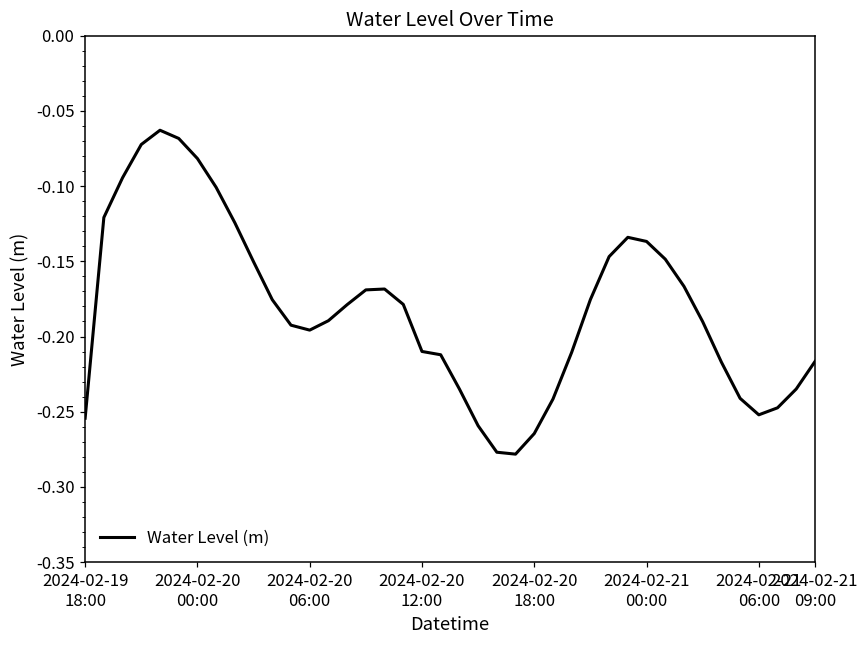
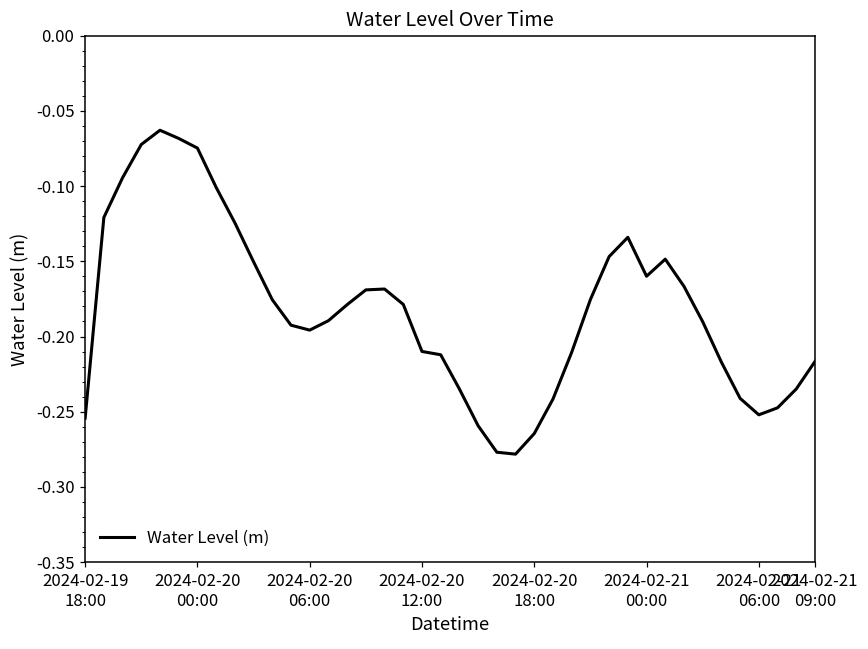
2024-02-20 00:00: -0.082 -> -0.075
2024-02-21 00:00: -0.137 -> -0.160
